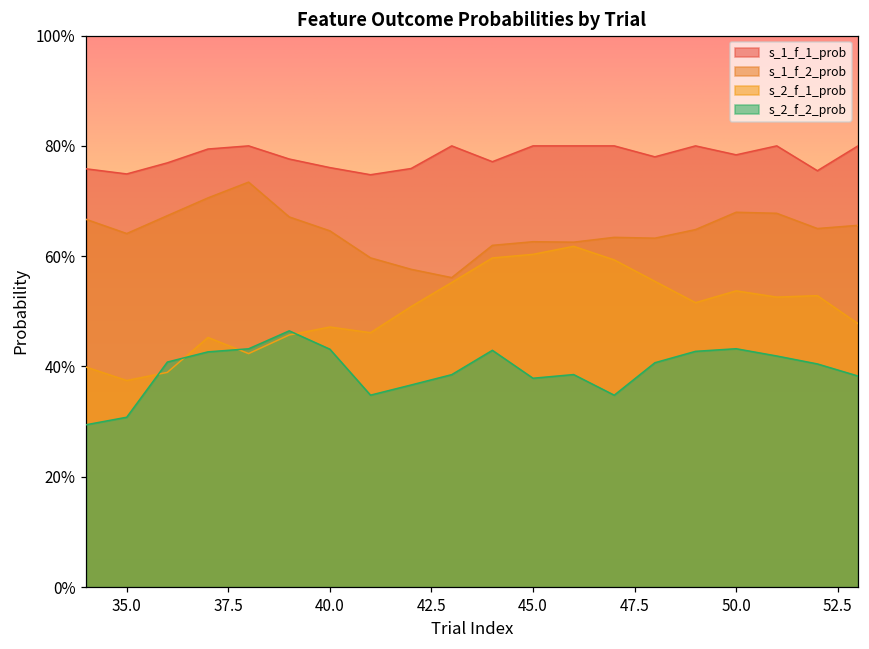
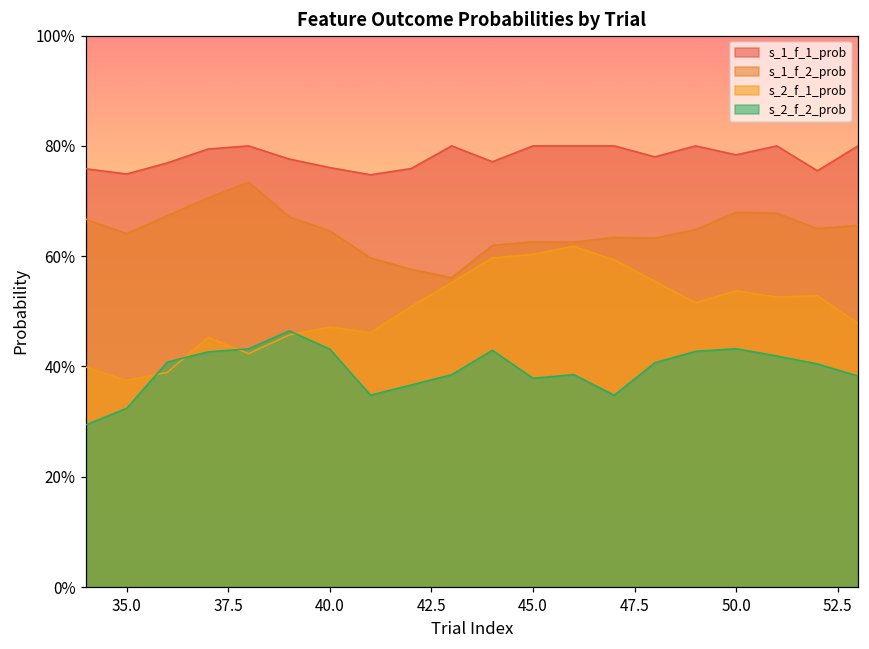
s_2_f_2_prob, 35.0: 31% -> 32%
